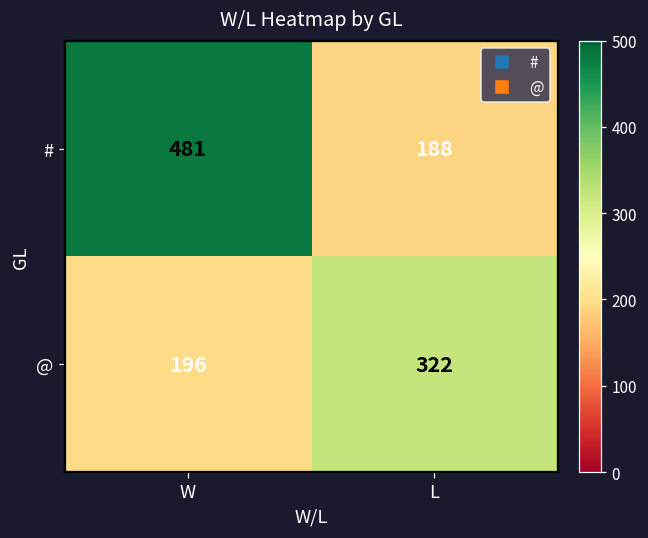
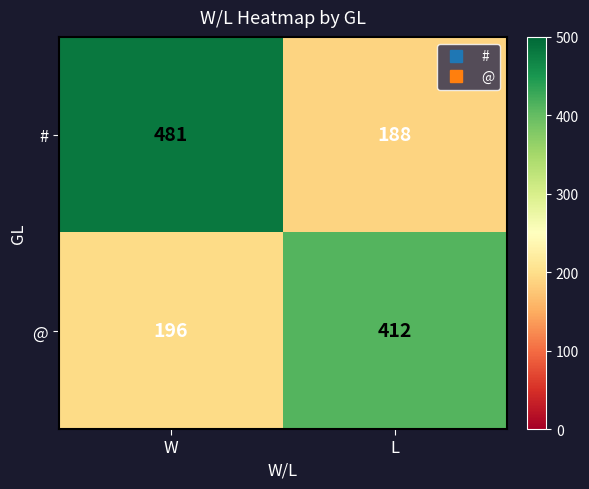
@, L: 322 -> 412
